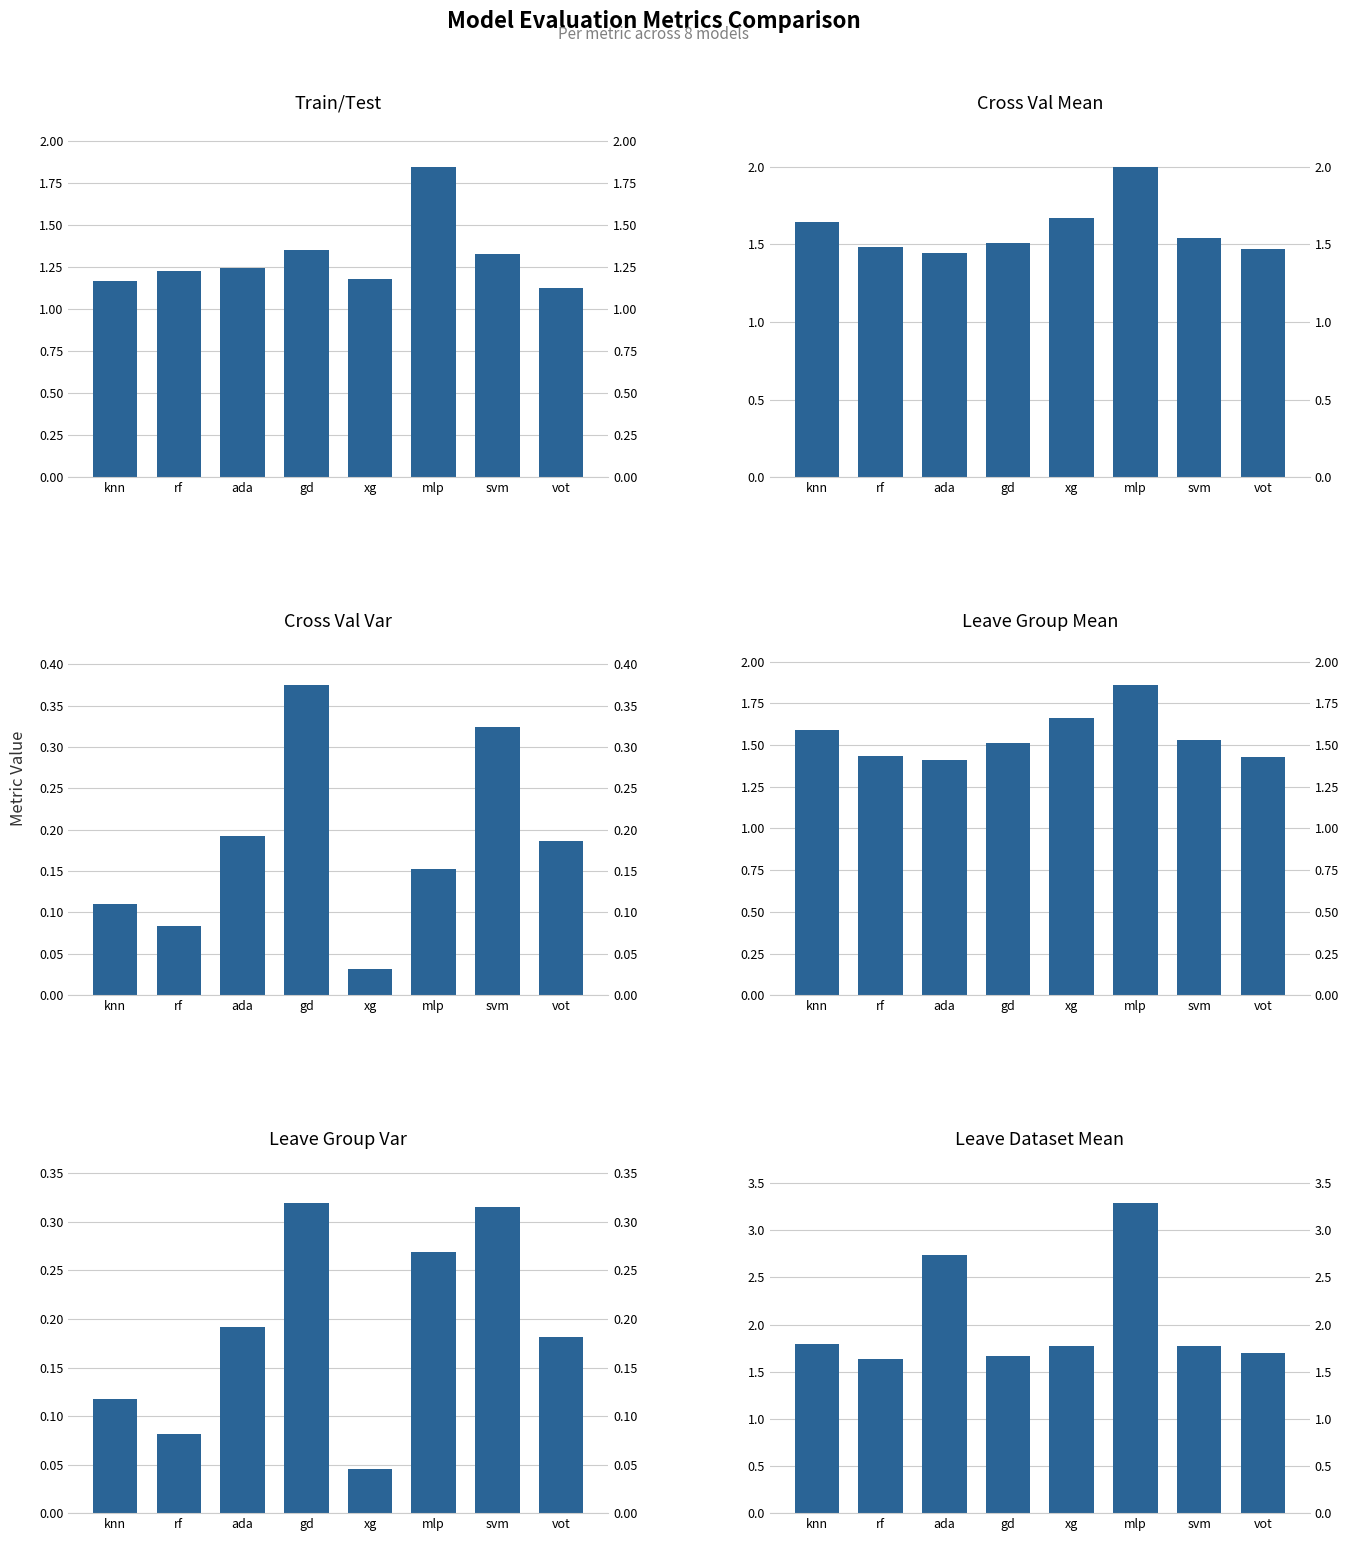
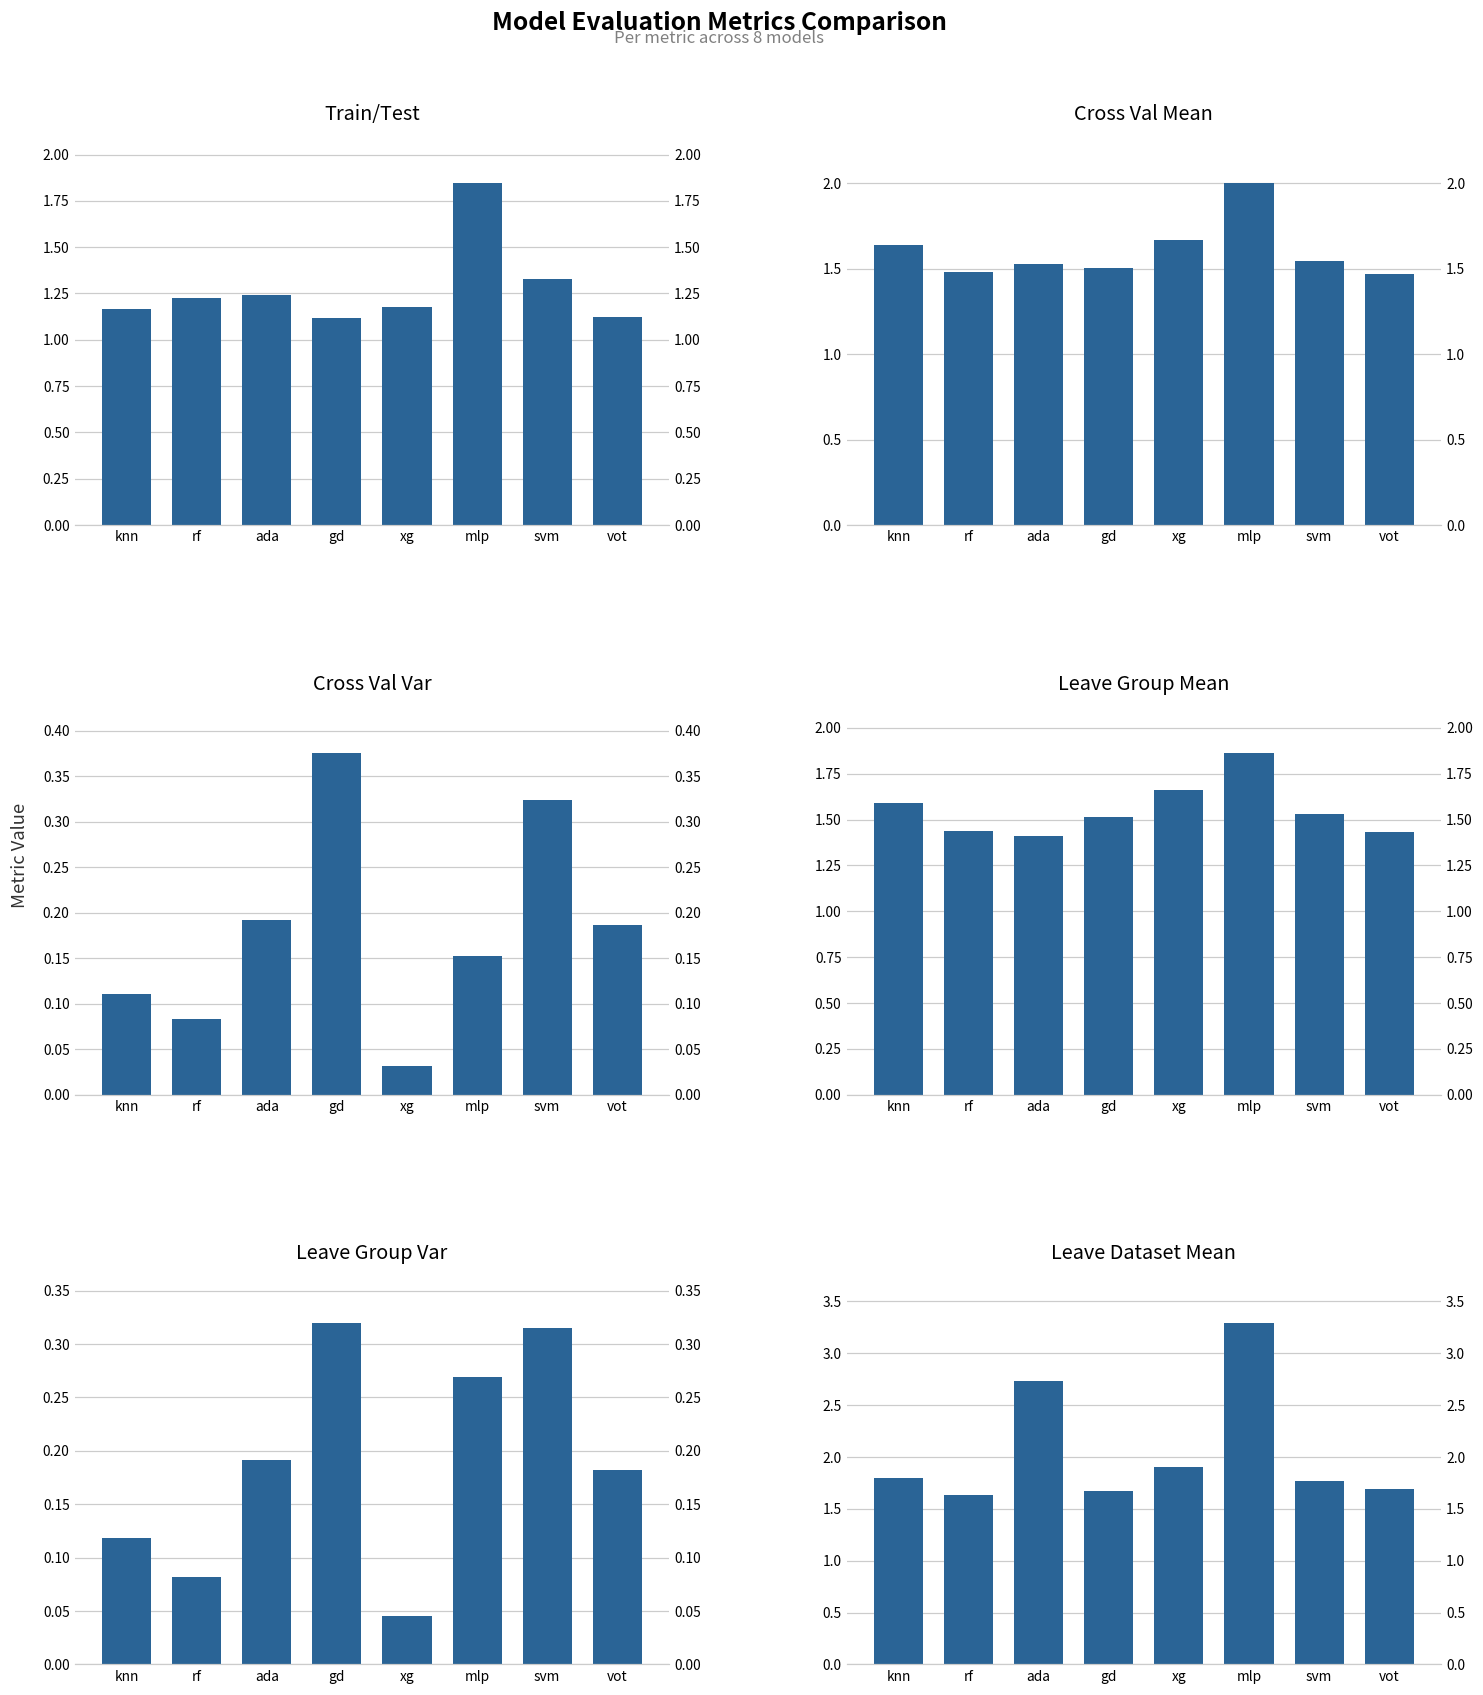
Train/Test, gd: 1.35 -> 1.12
Cross Val Mean, ada: 1.44 -> 1.53
Leave Dataset Mean, xg: 1.8 -> 1.9
